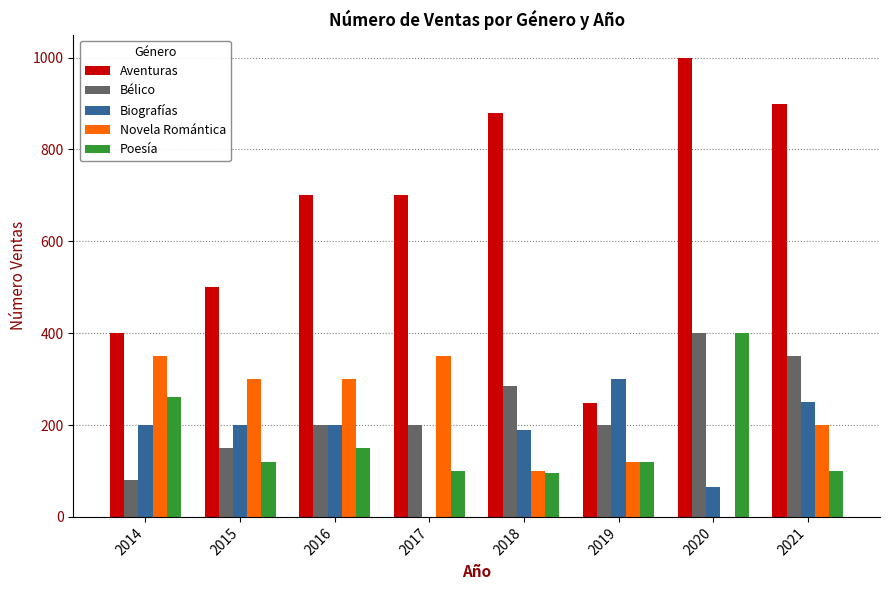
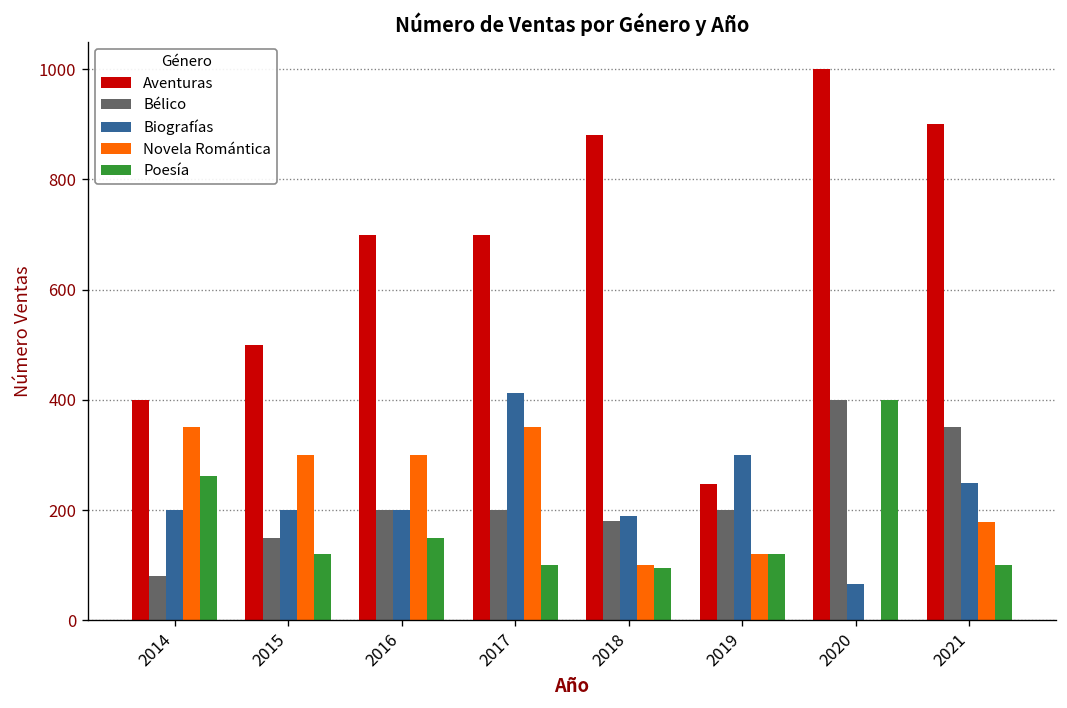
Biografías, 2017: 0 -> 410
Bélico, 2018: 290 -> 180
Novela Romántica, 2021: 200 -> 180
